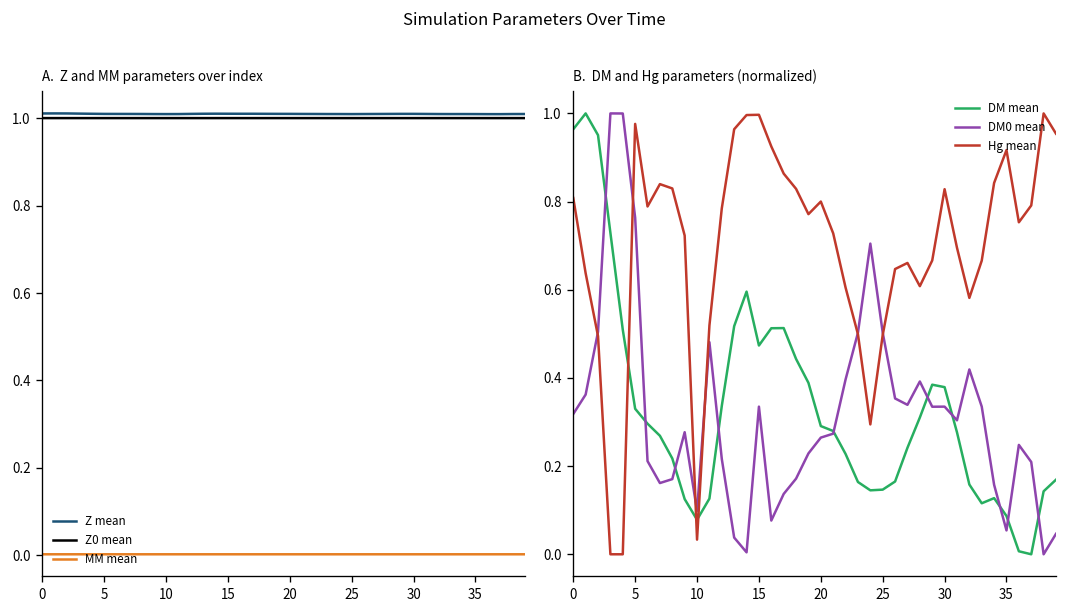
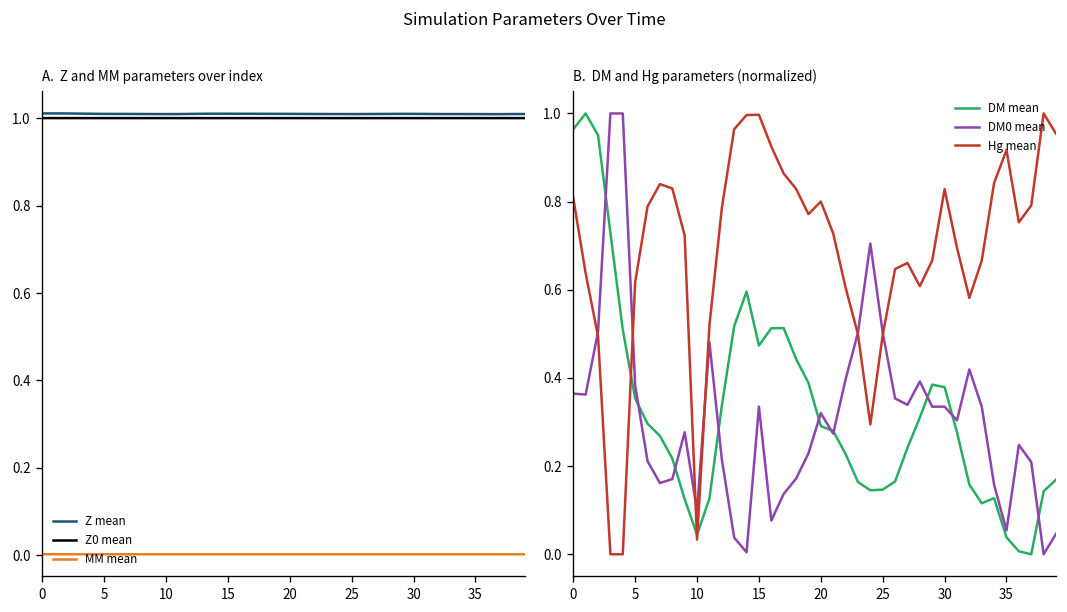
B. DM and Hg parameters (normalized), DM0 mean, 0: 0.32 -> 0.36
B. DM and Hg parameters (normalized), DM mean, 5: 0.33 -> 0.35
B. DM and Hg parameters (normalized), DM0 mean, 5: 0.76 -> 0.38
B. DM and Hg parameters (normalized), Hg mean, 5: 0.98 -> 0.62
B. DM and Hg parameters (normalized), DM mean, 10: 0.08 -> 0.04
B. DM and Hg parameters (normalized), DM0 mean, 20: 0.26 -> 0.32
B. DM and Hg parameters (normalized), DM mean, 35: 0.09 -> 0.04
